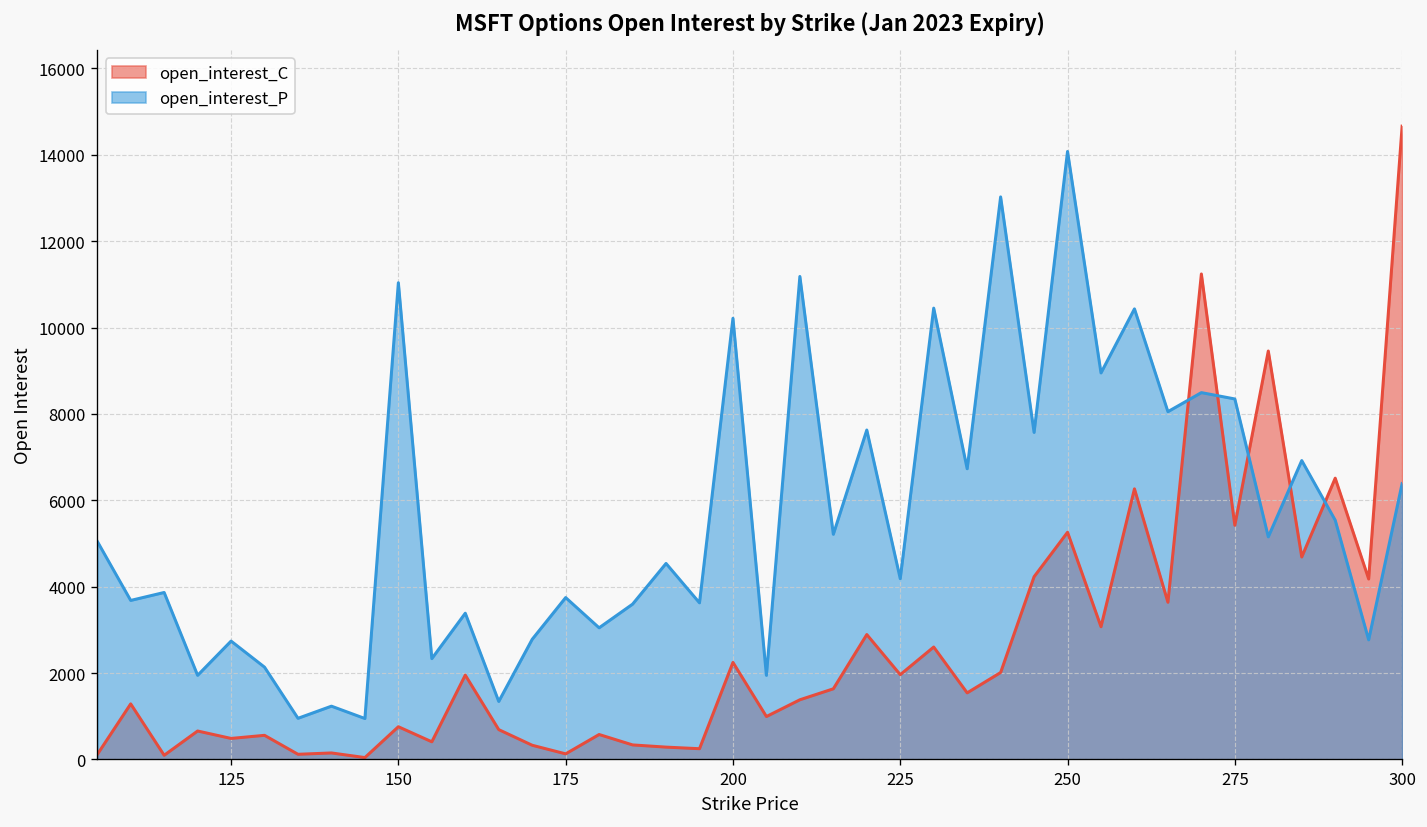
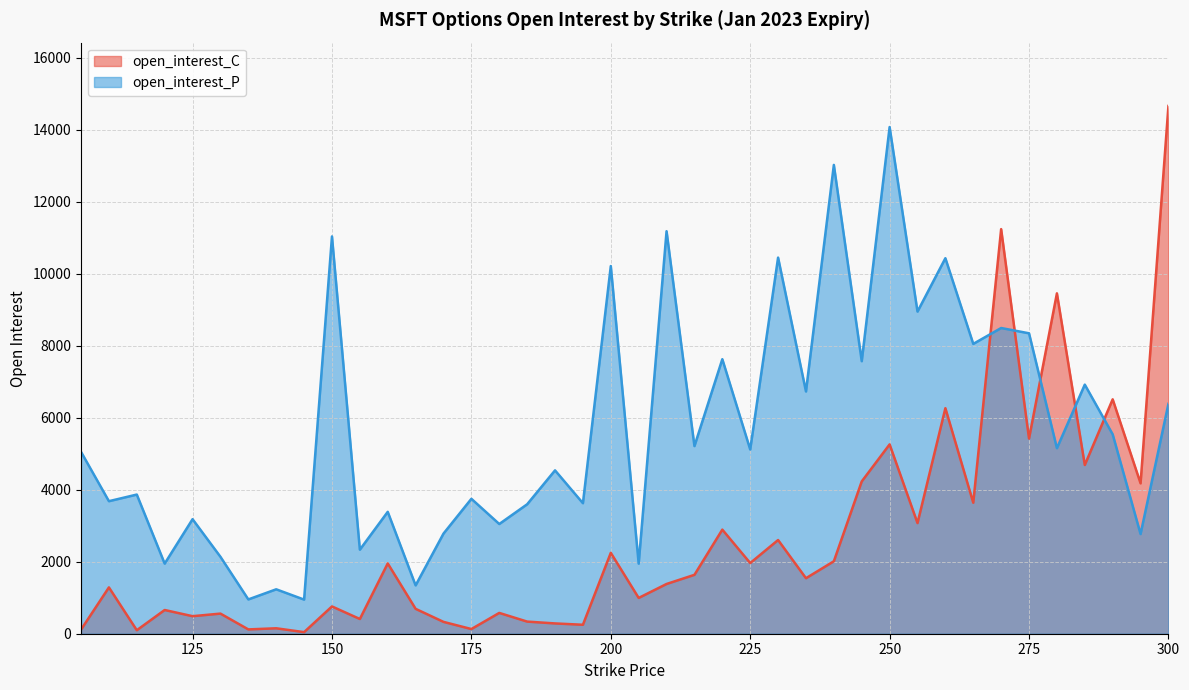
open_interest_P, 125: 2700 -> 3200
open_interest_P, 225: 4200 -> 5100
